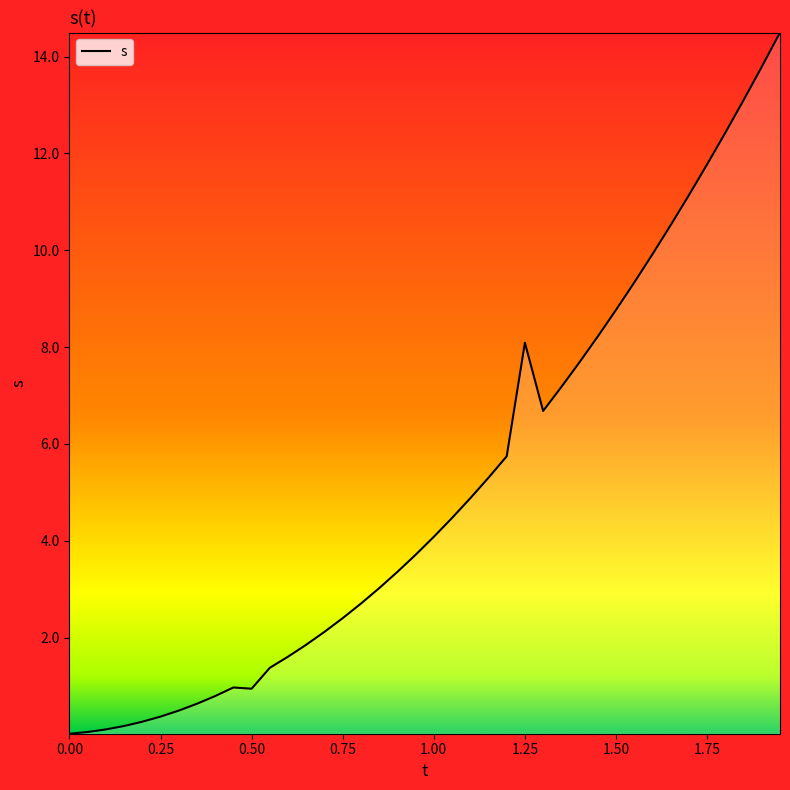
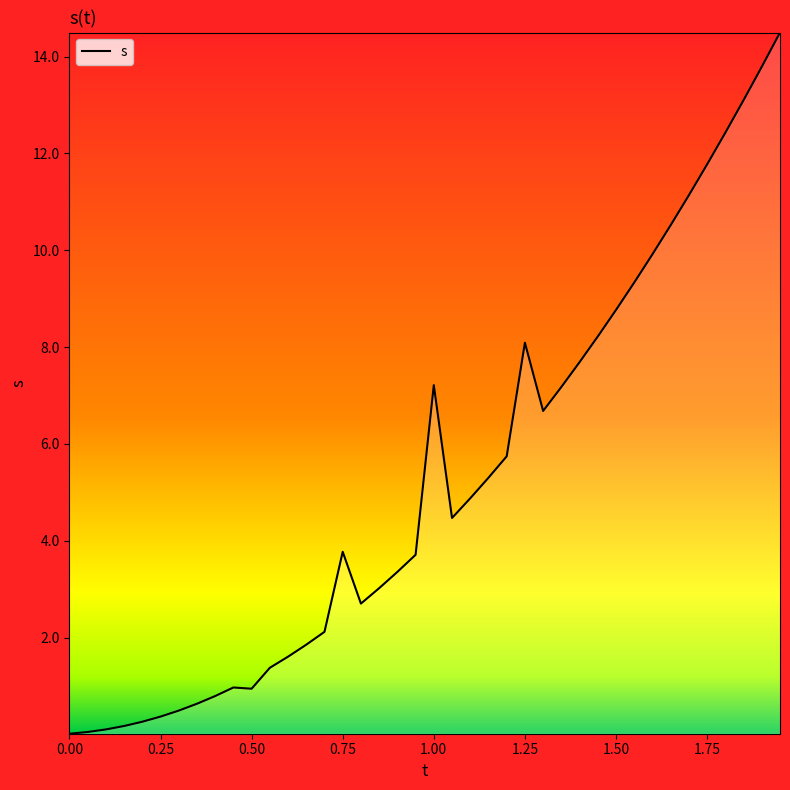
0.75: 2.4 -> 3.8
1.00: 4.1 -> 7.2
